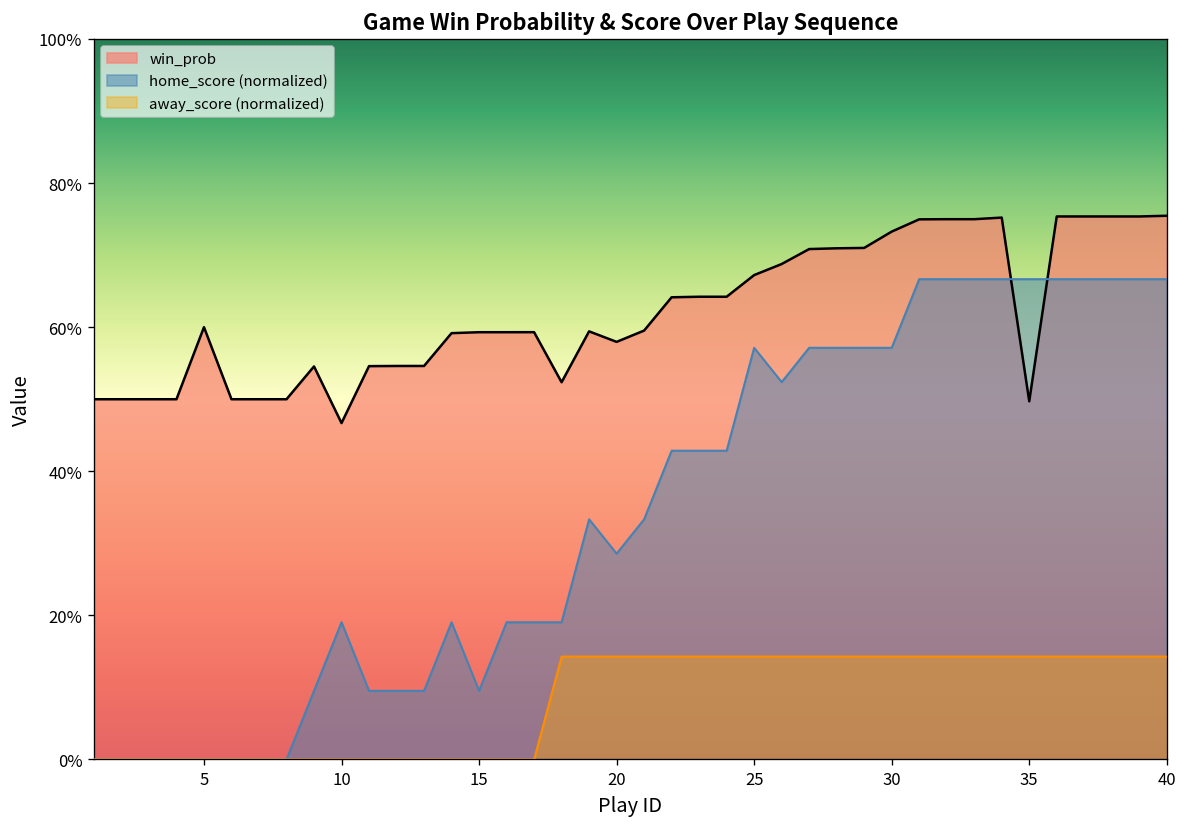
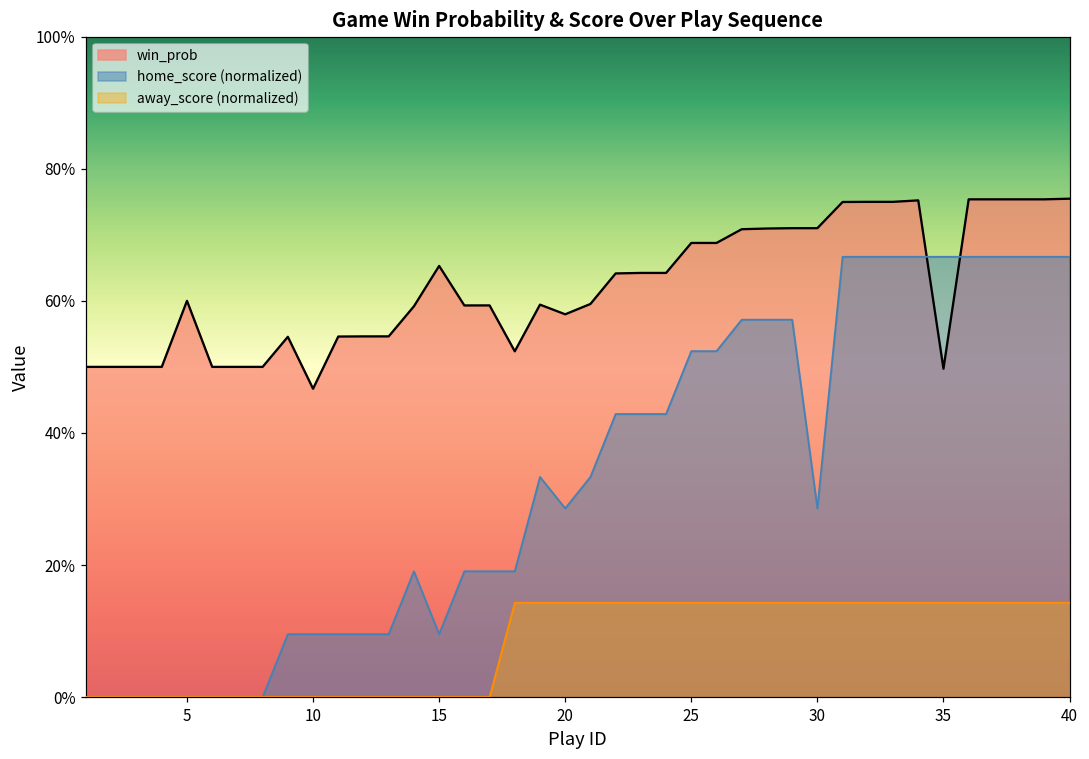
home_score (normalized), 10: 19% -> 10%
win_prob, 15: 59% -> 65%
win_prob, 25: 67% -> 69%
home_score (normalized), 25: 57% -> 52%
win_prob, 30: 73% -> 71%
home_score (normalized), 30: 57% -> 29%
